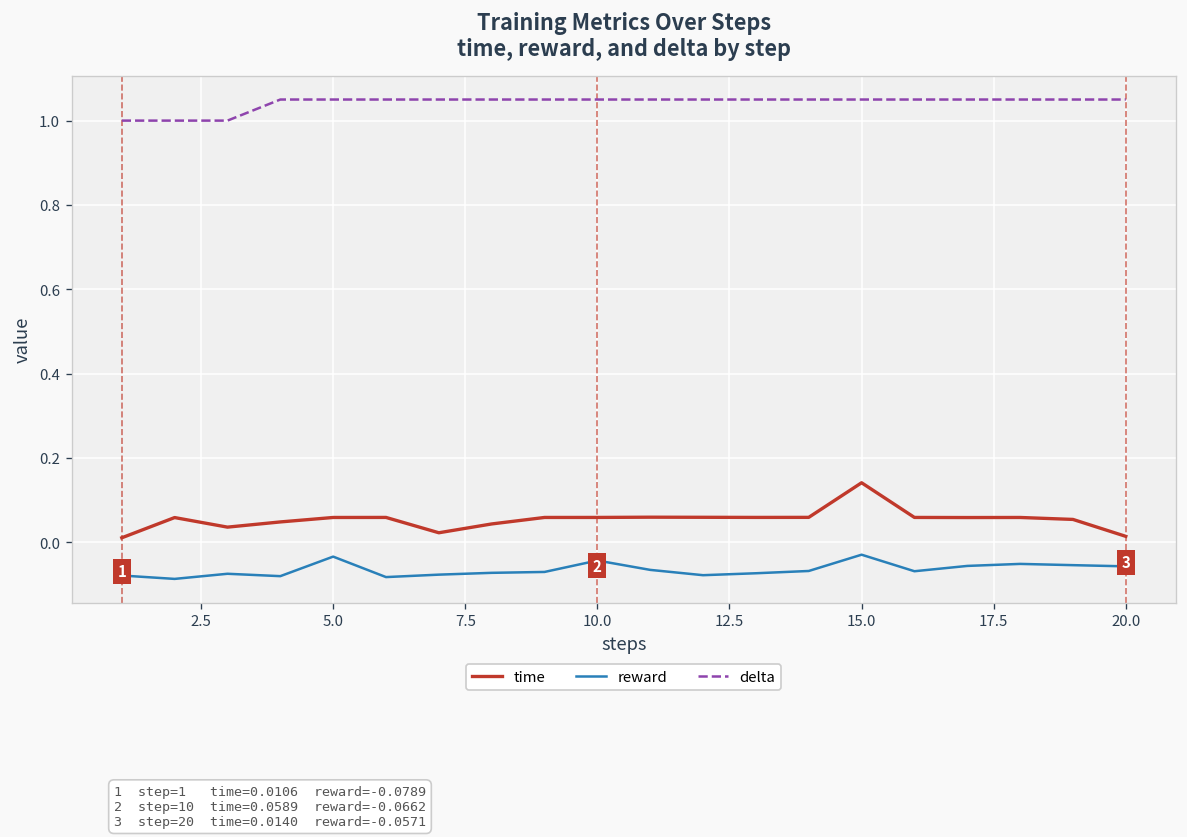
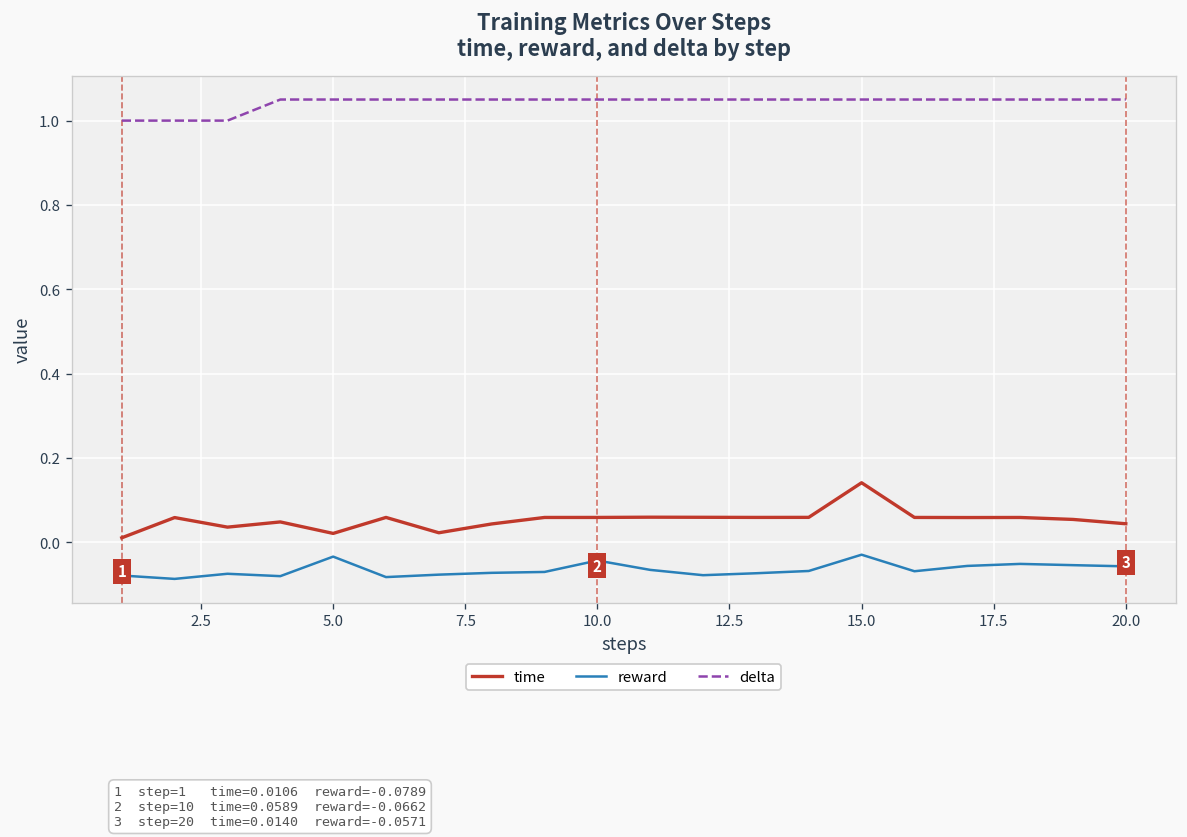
time, 5.0: 0.06 -> 0.02
time, 20.0: 0.01 -> 0.04
